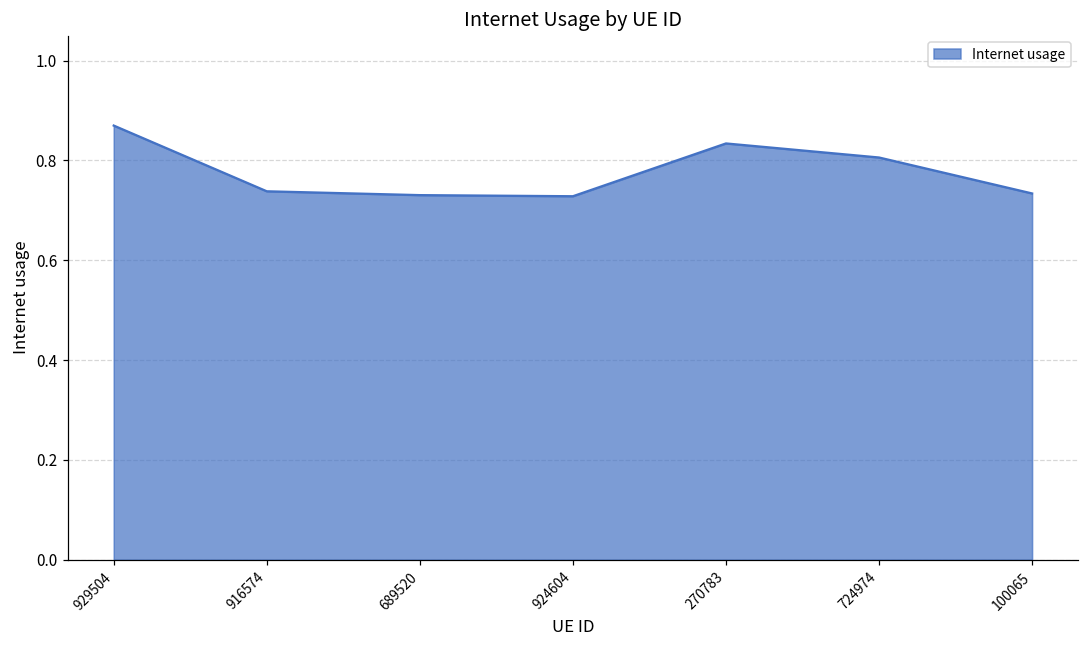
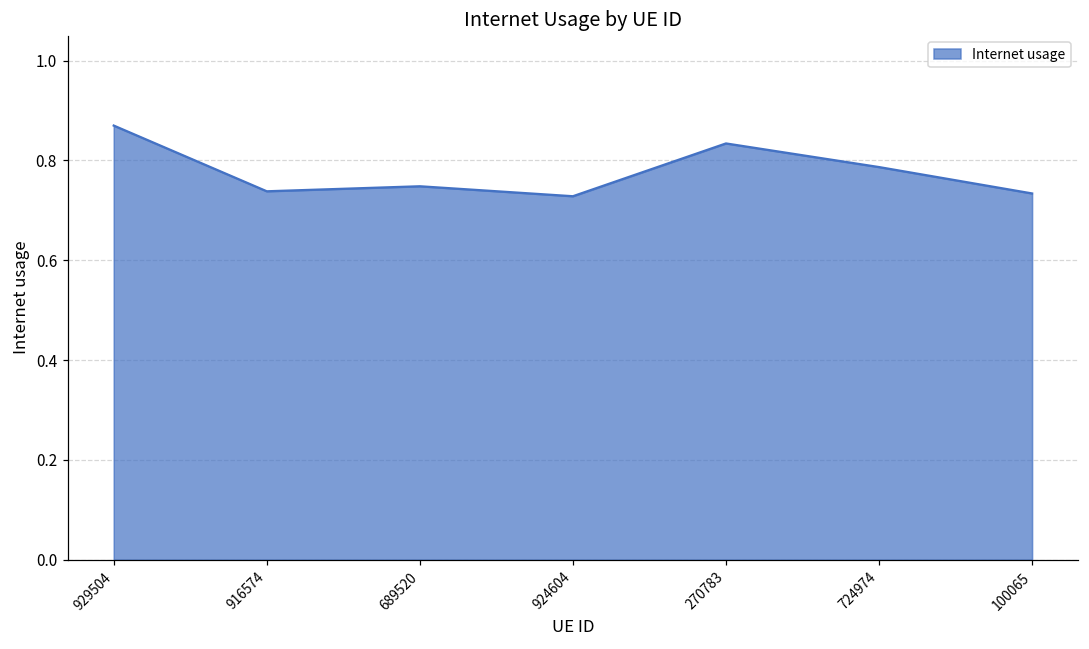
689520: 0.73 -> 0.75
724974: 0.81 -> 0.79
